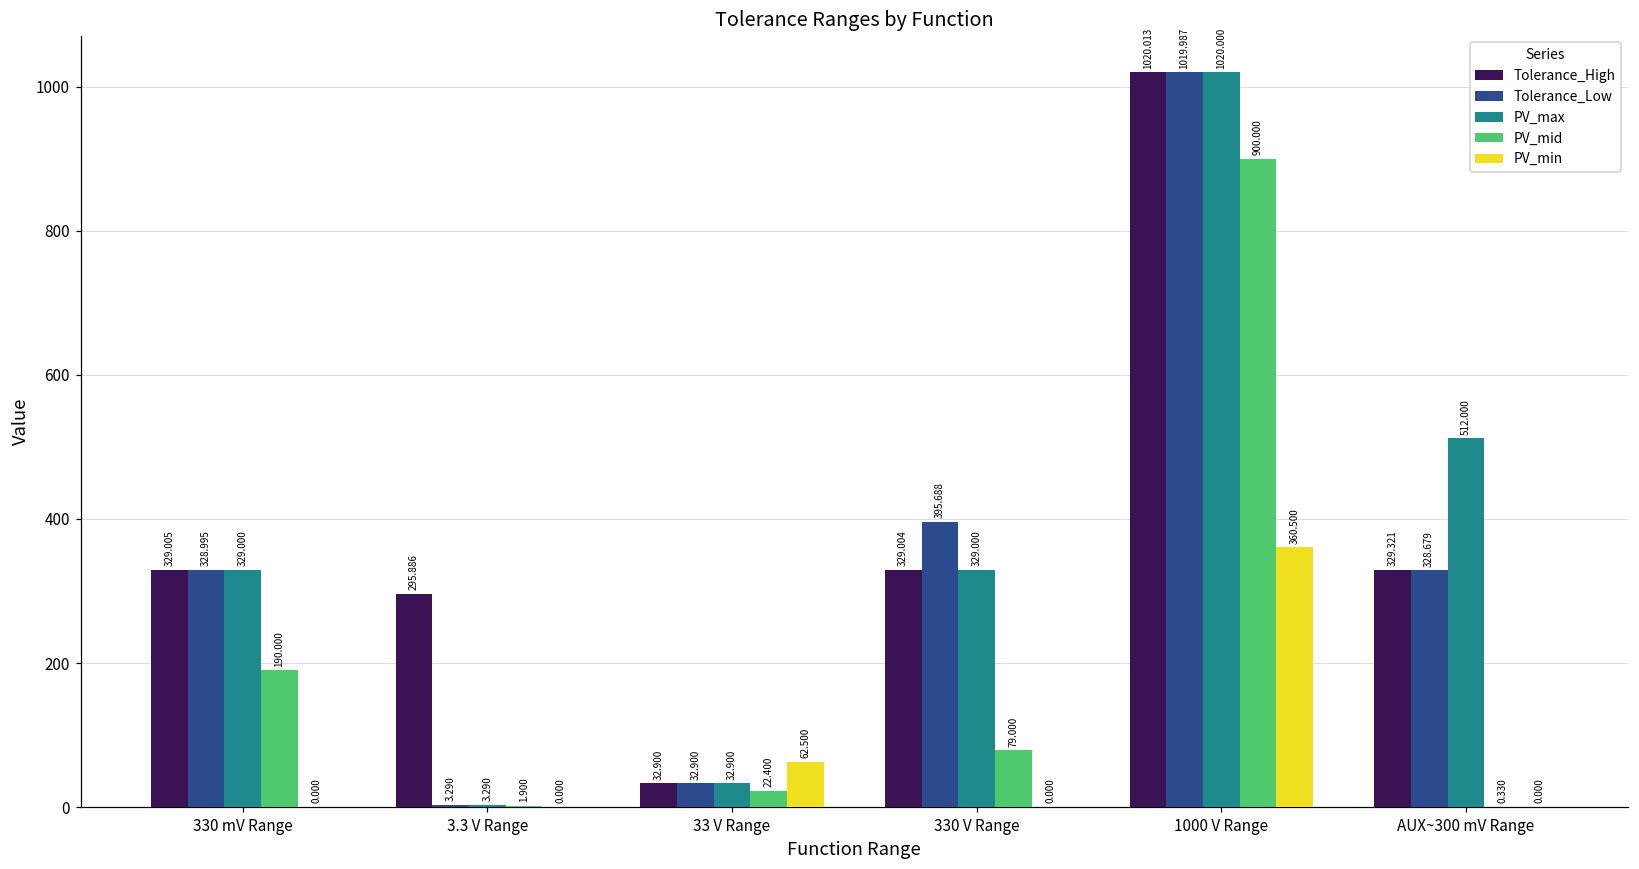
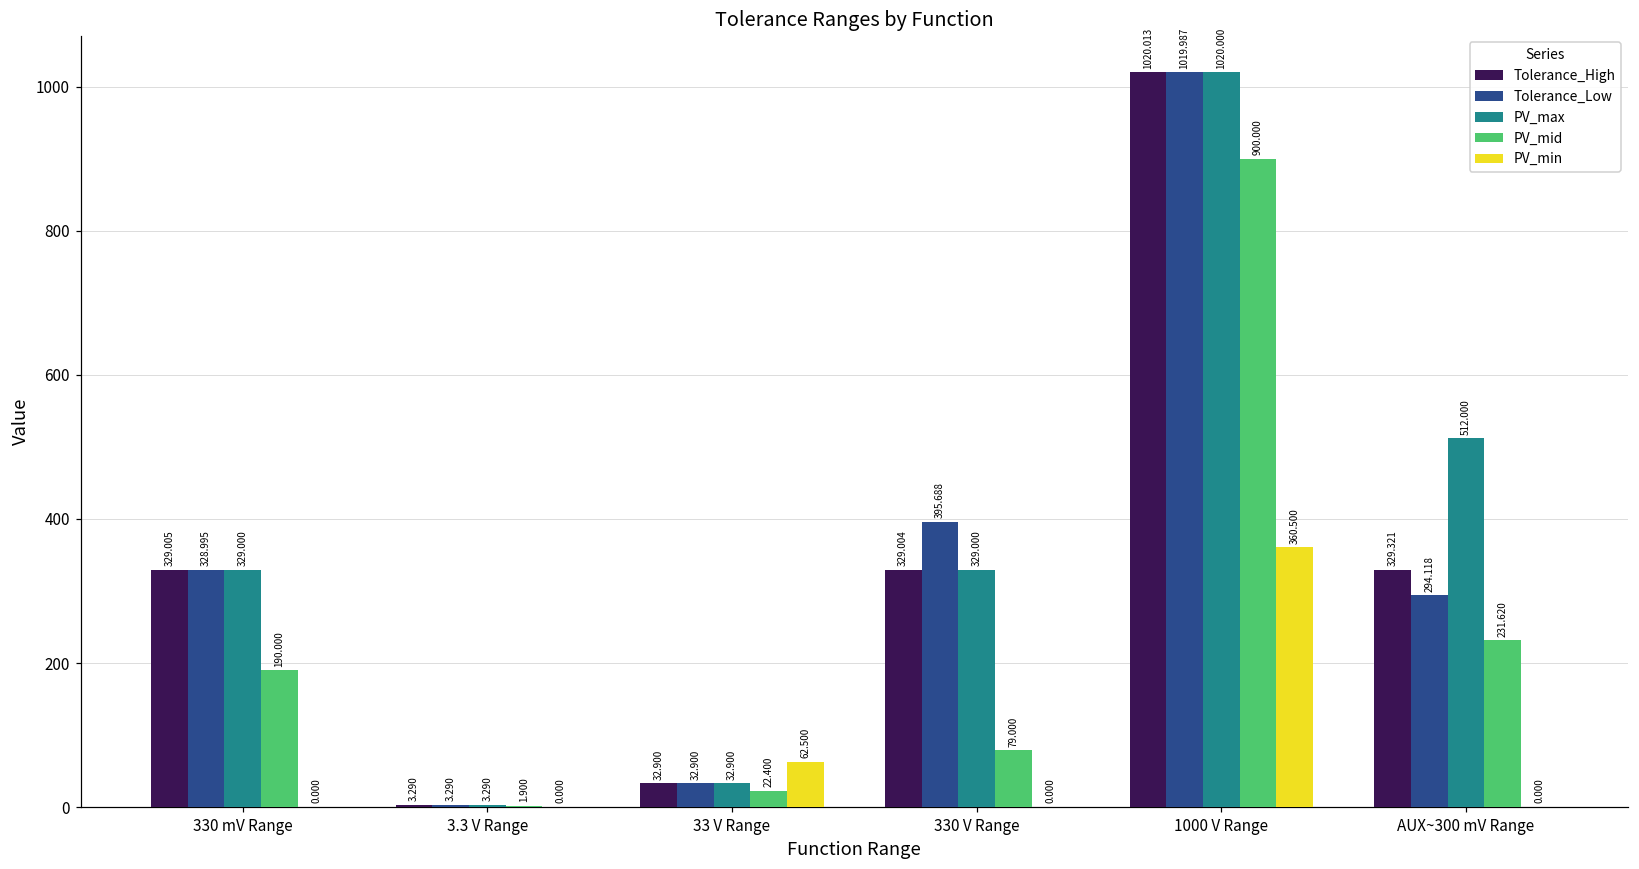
Tolerance_High, 3.3 V Range: 295.886 -> 3.290
Tolerance_Low, AUX~300 mV Range: 328.679 -> 294.118
PV_mid, AUX~300 mV Range: 0.330 -> 231.620
